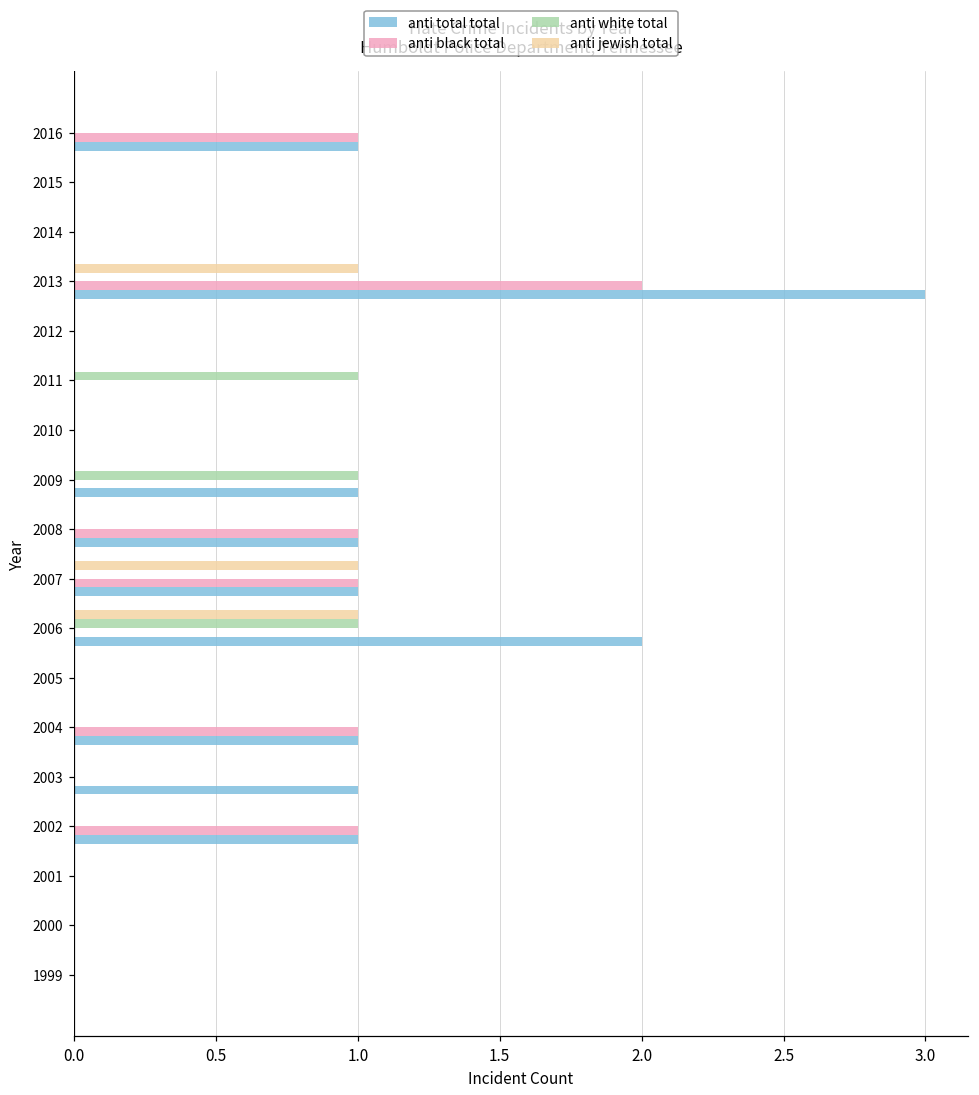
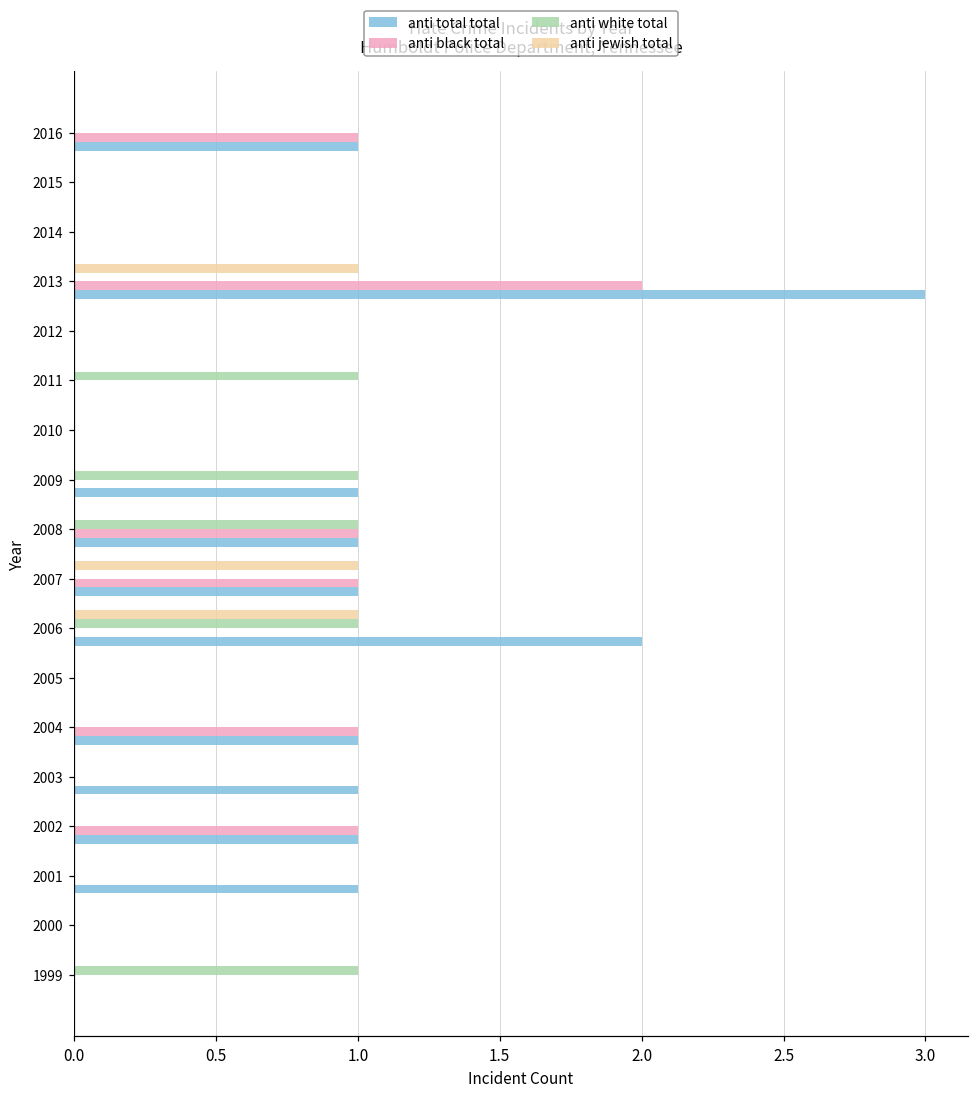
anti white total, 2008: 0 -> 1
anti total total, 2001: 0 -> 1
anti white total, 1999: 0 -> 1
